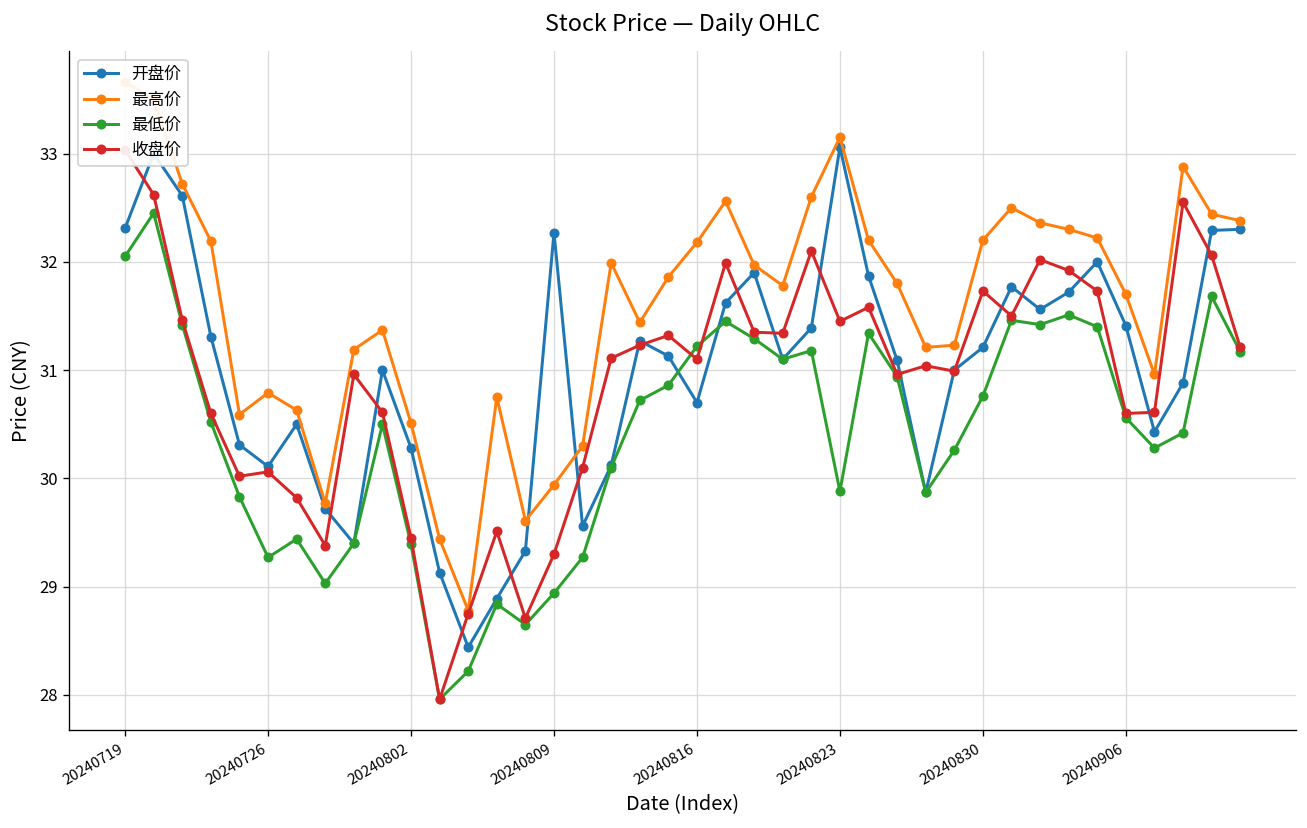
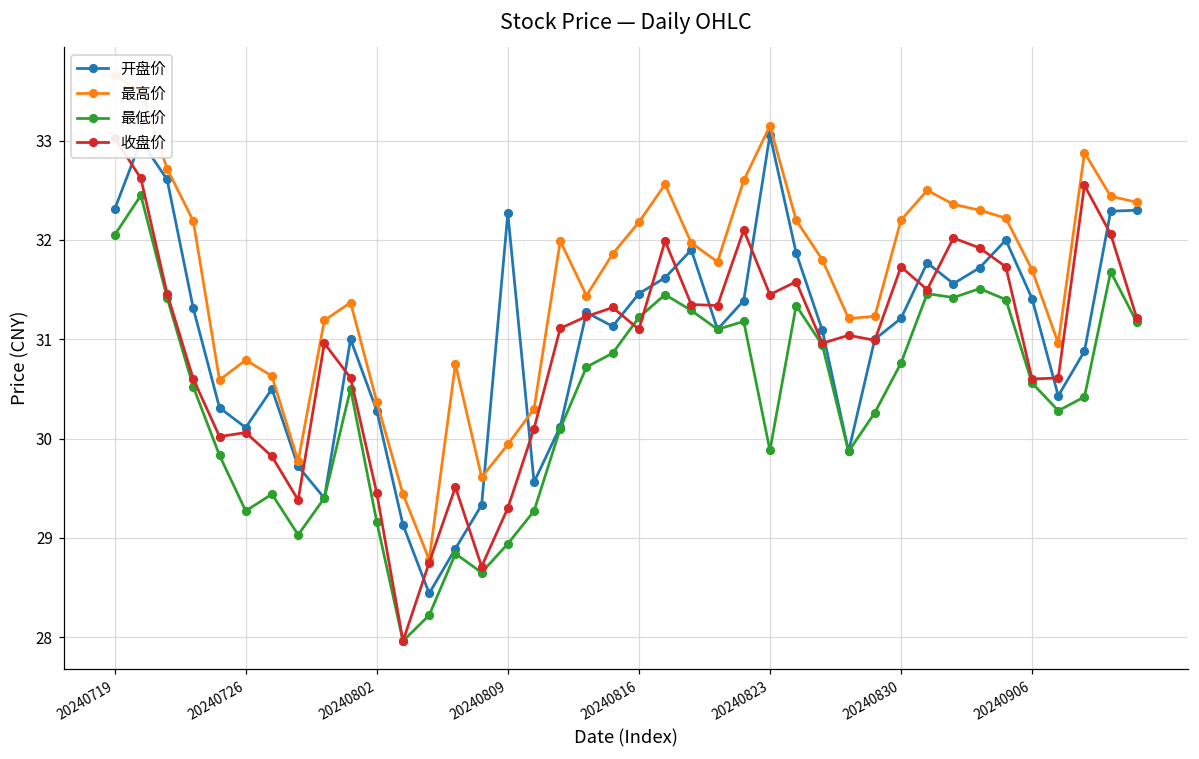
最高价, 20240802: 30.5 -> 30.4
最低价, 20240802: 29.4 -> 29.2
开盘价, 20240816: 30.7 -> 31.5
